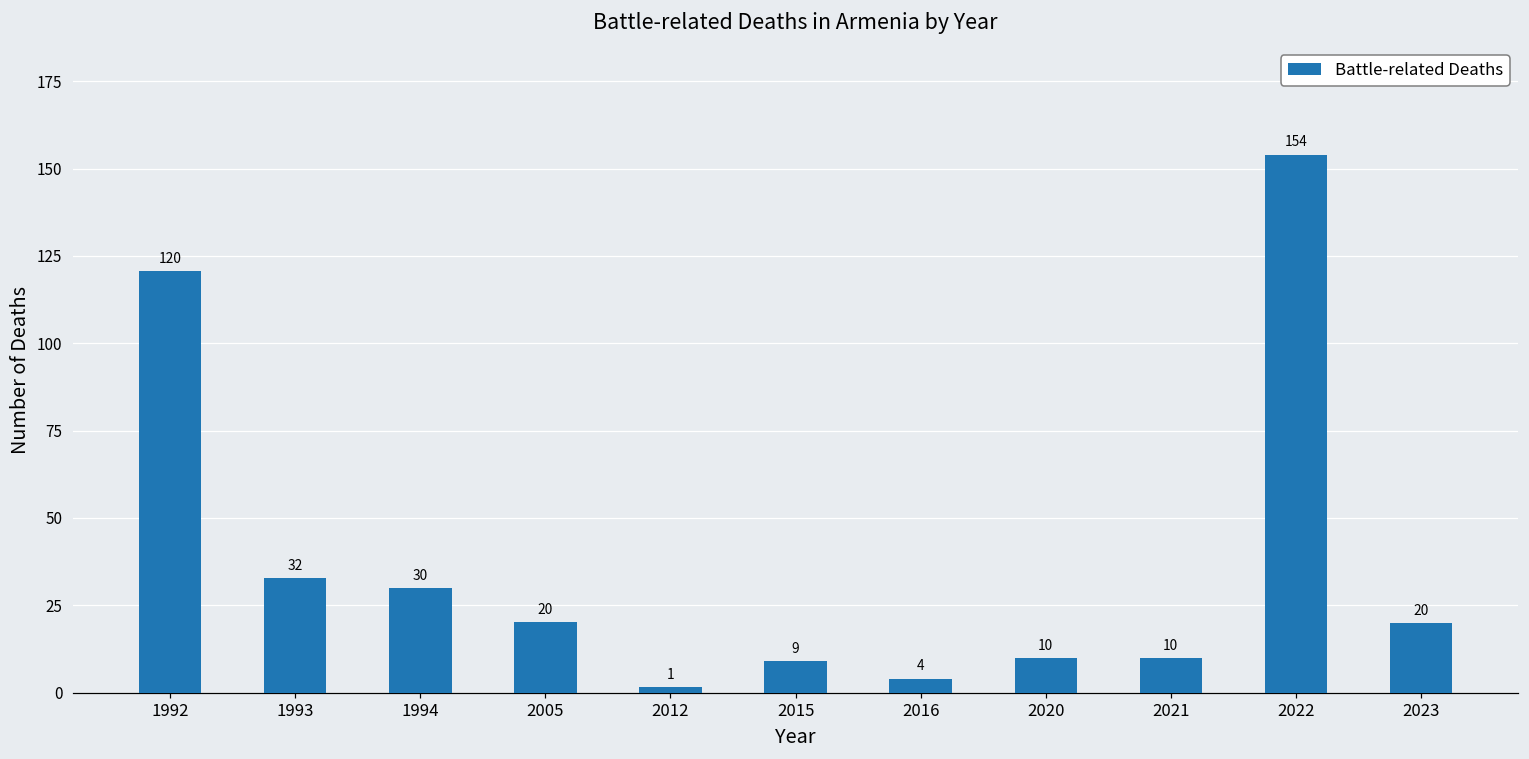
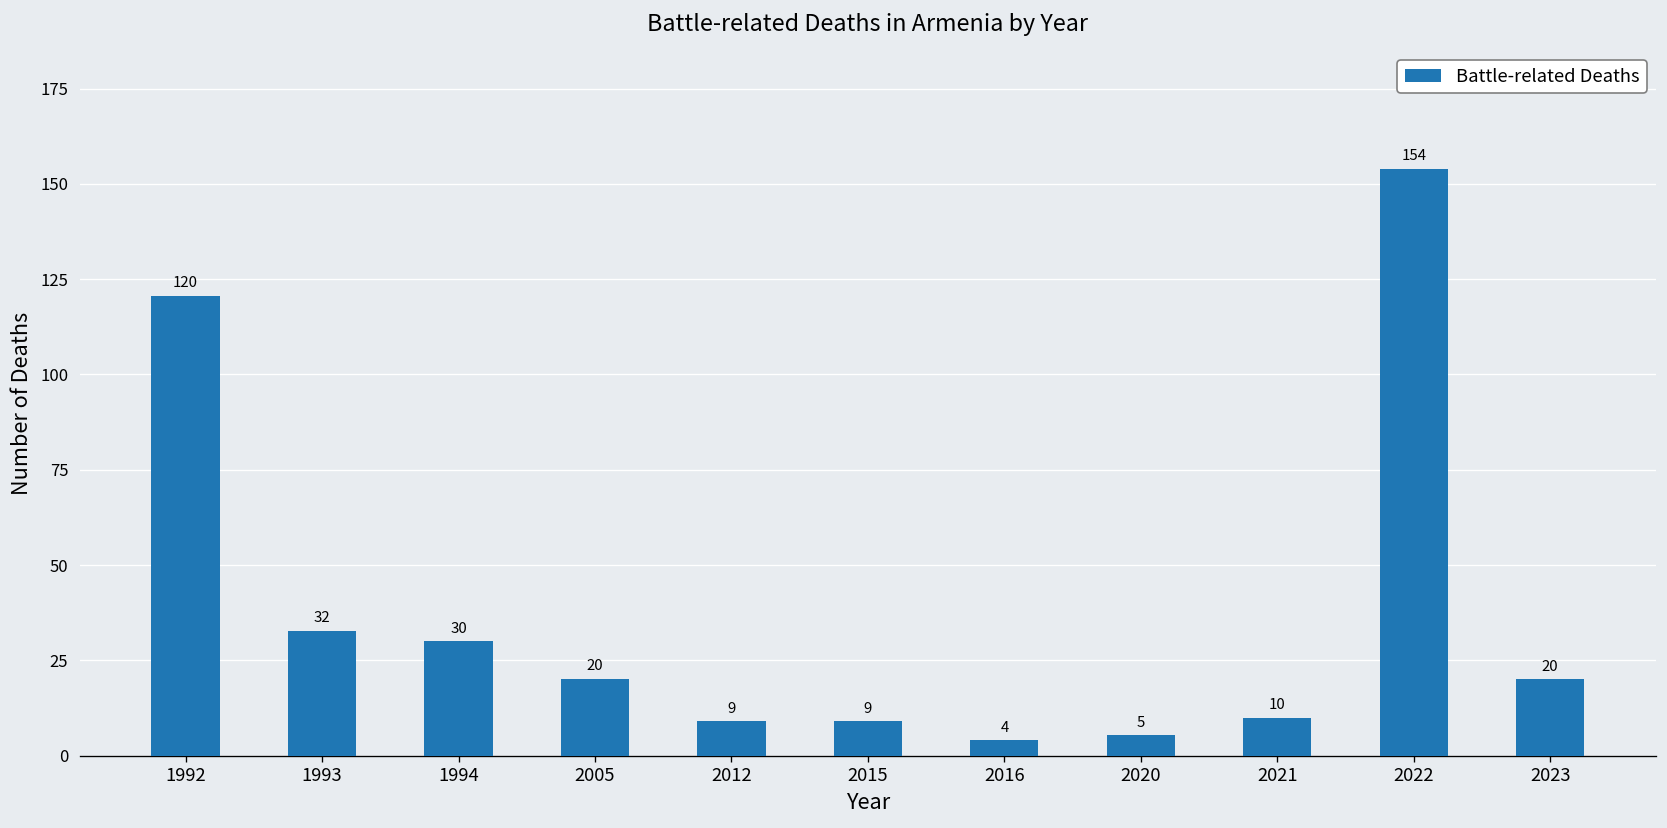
2012: 1 -> 9
2020: 10 -> 5
